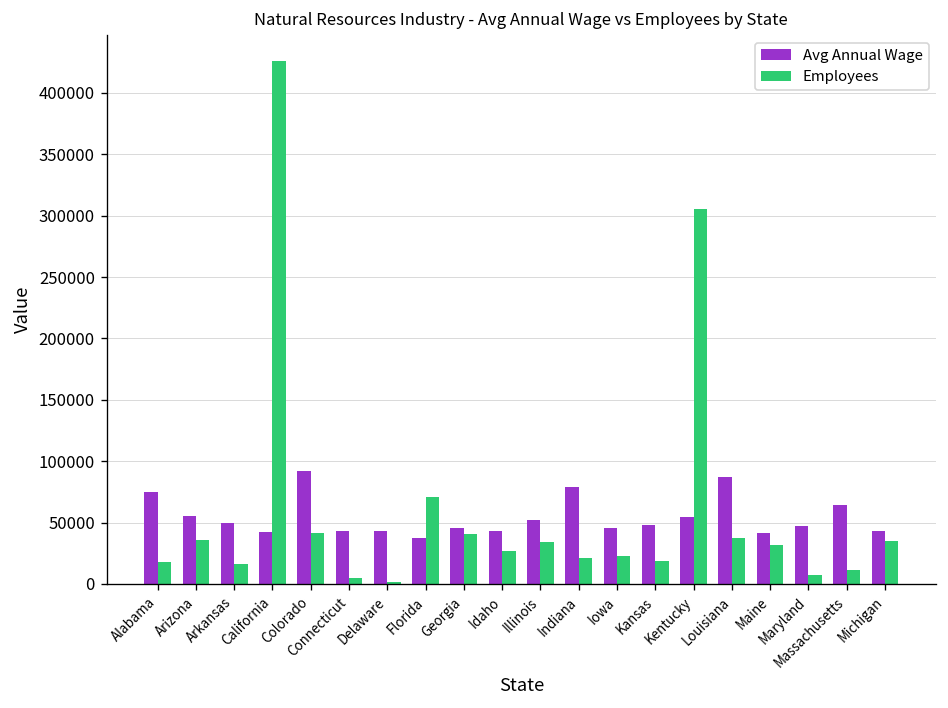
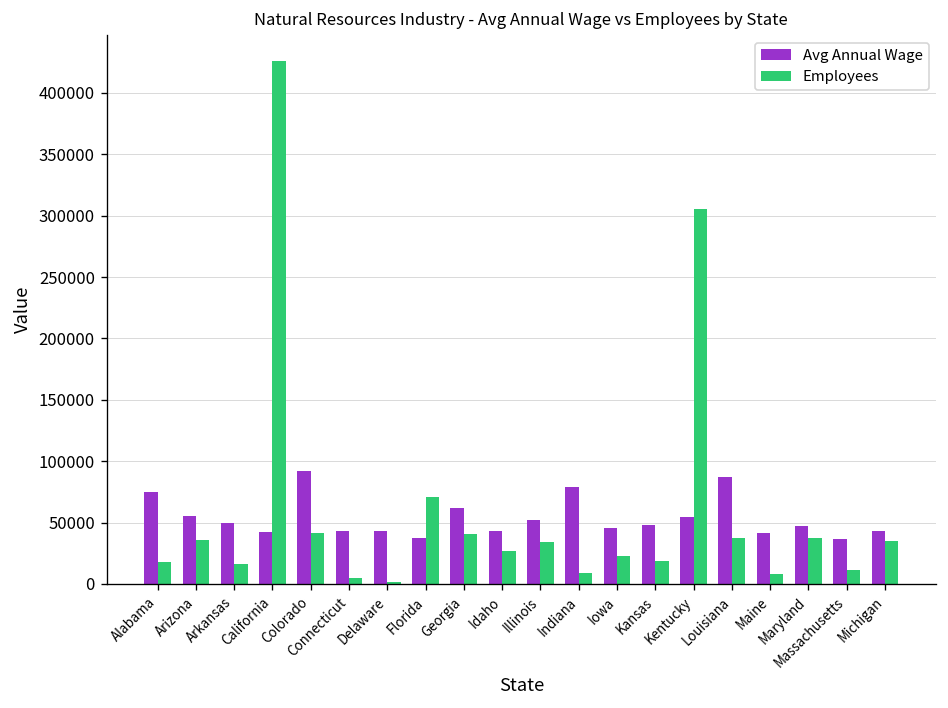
Avg Annual Wage, Georgia: 46000 -> 62000
Employees, Indiana: 21000 -> 9000
Employees, Maine: 32000 -> 8000
Employees, Maryland: 7000 -> 38000
Avg Annual Wage, Massachusetts: 65000 -> 37000
